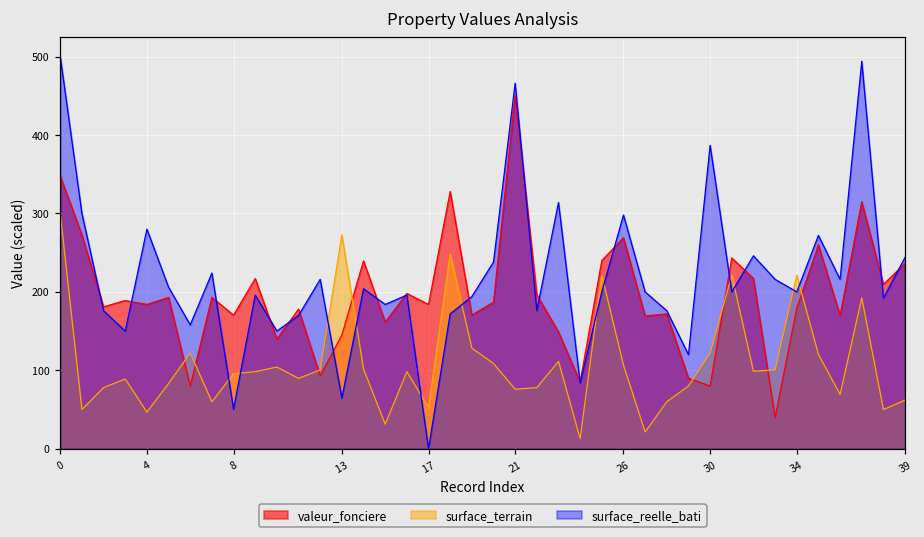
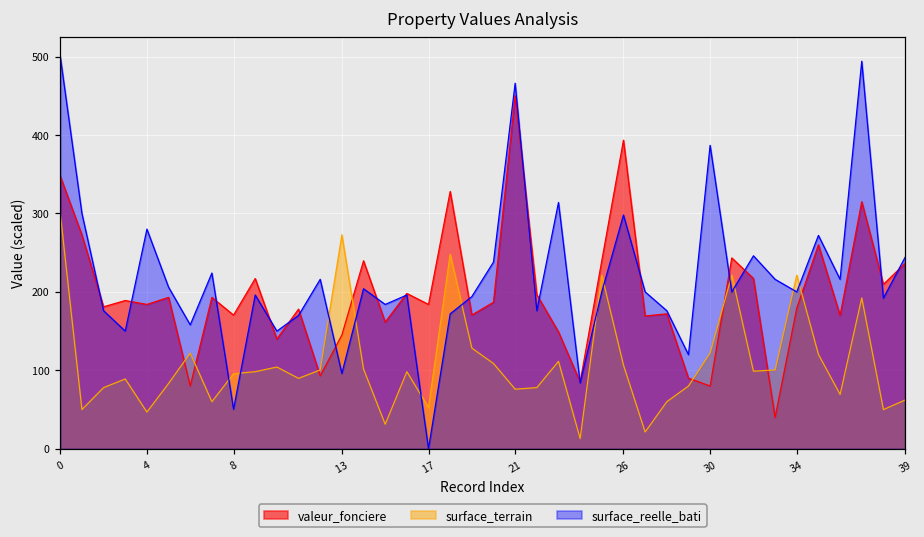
surface_reelle_bati, 13: 60 -> 100
valeur_fonciere, 26: 270 -> 390
